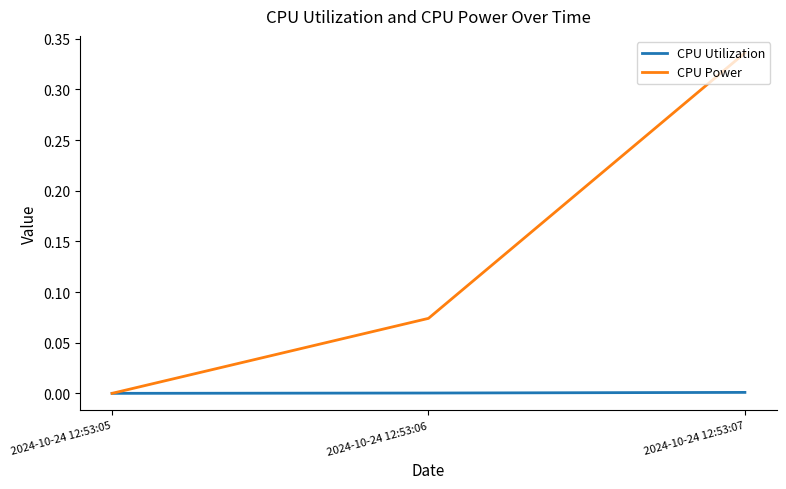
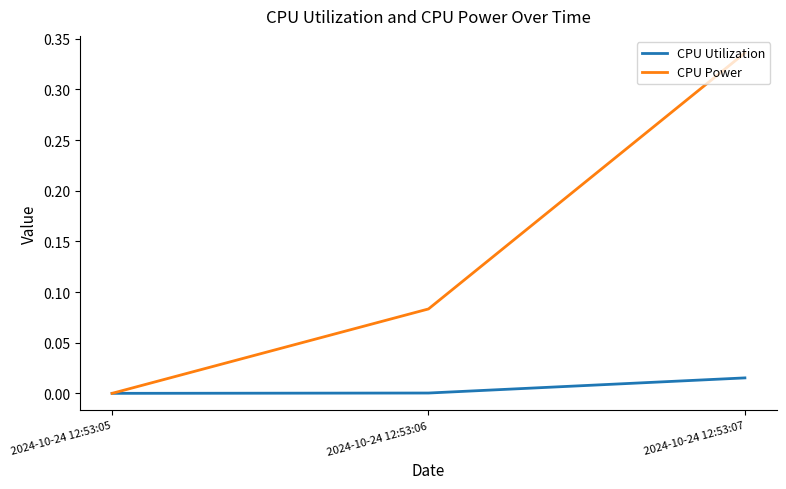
CPU Power, 2024-10-24 12:53:06: 0.074 -> 0.083
CPU Utilization, 2024-10-24 12:53:07: 0.001 -> 0.015
